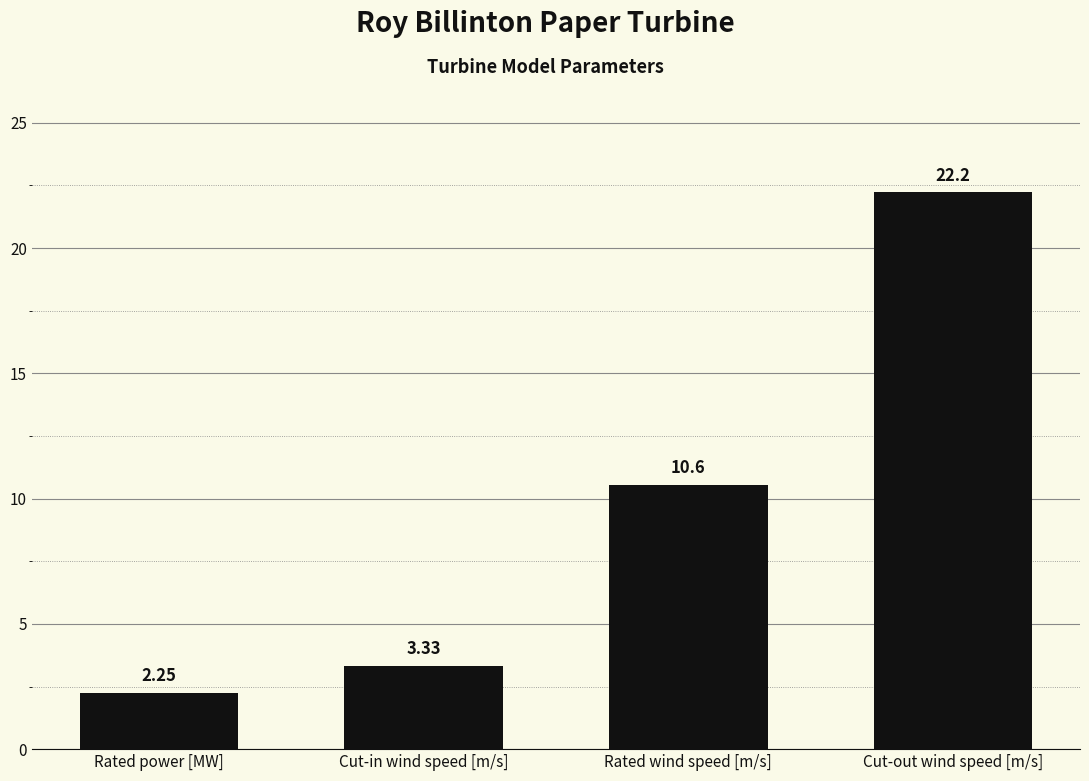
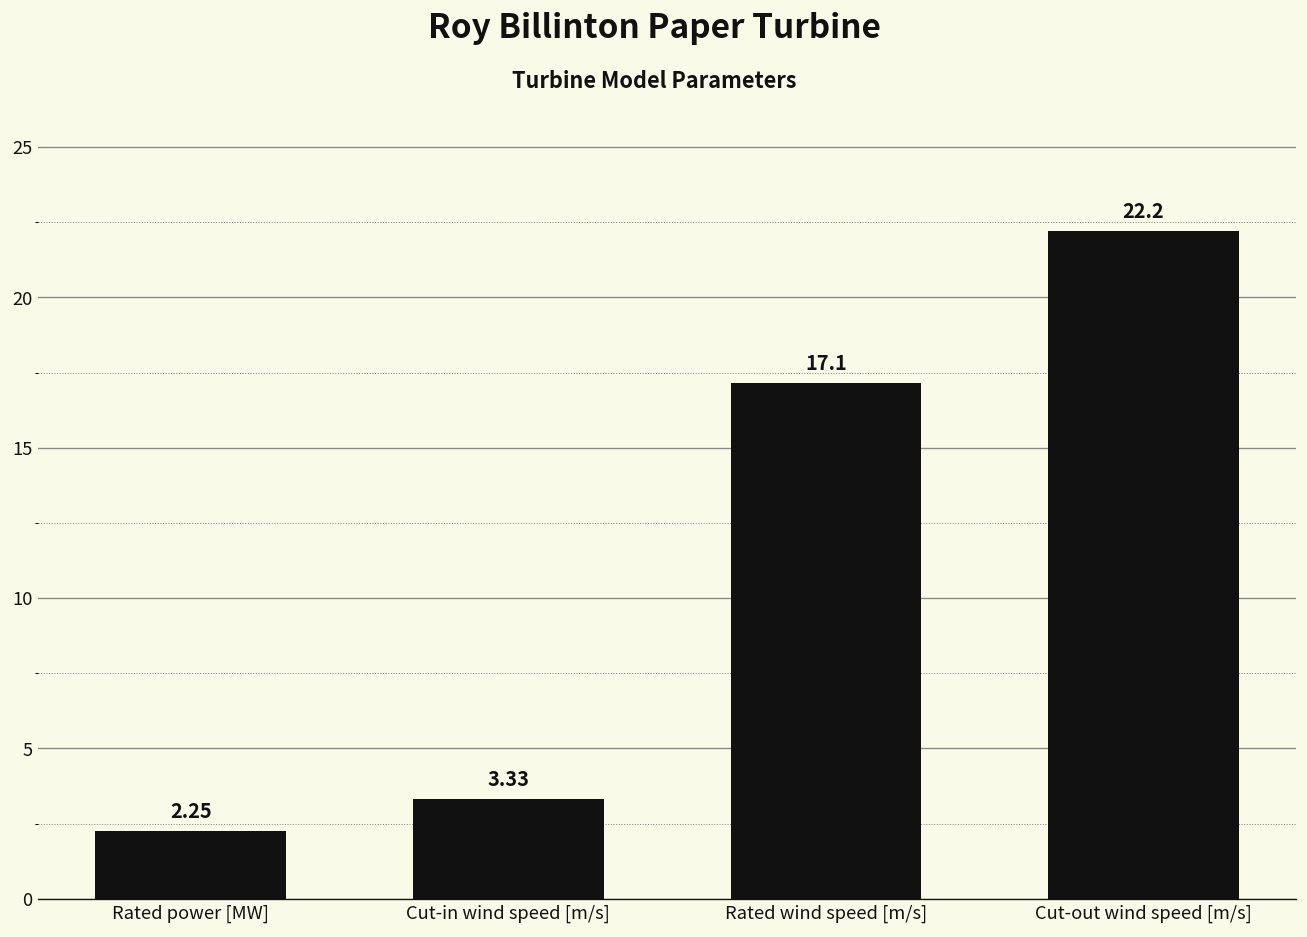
Rated wind speed [m/s]: 10.6 -> 17.1
